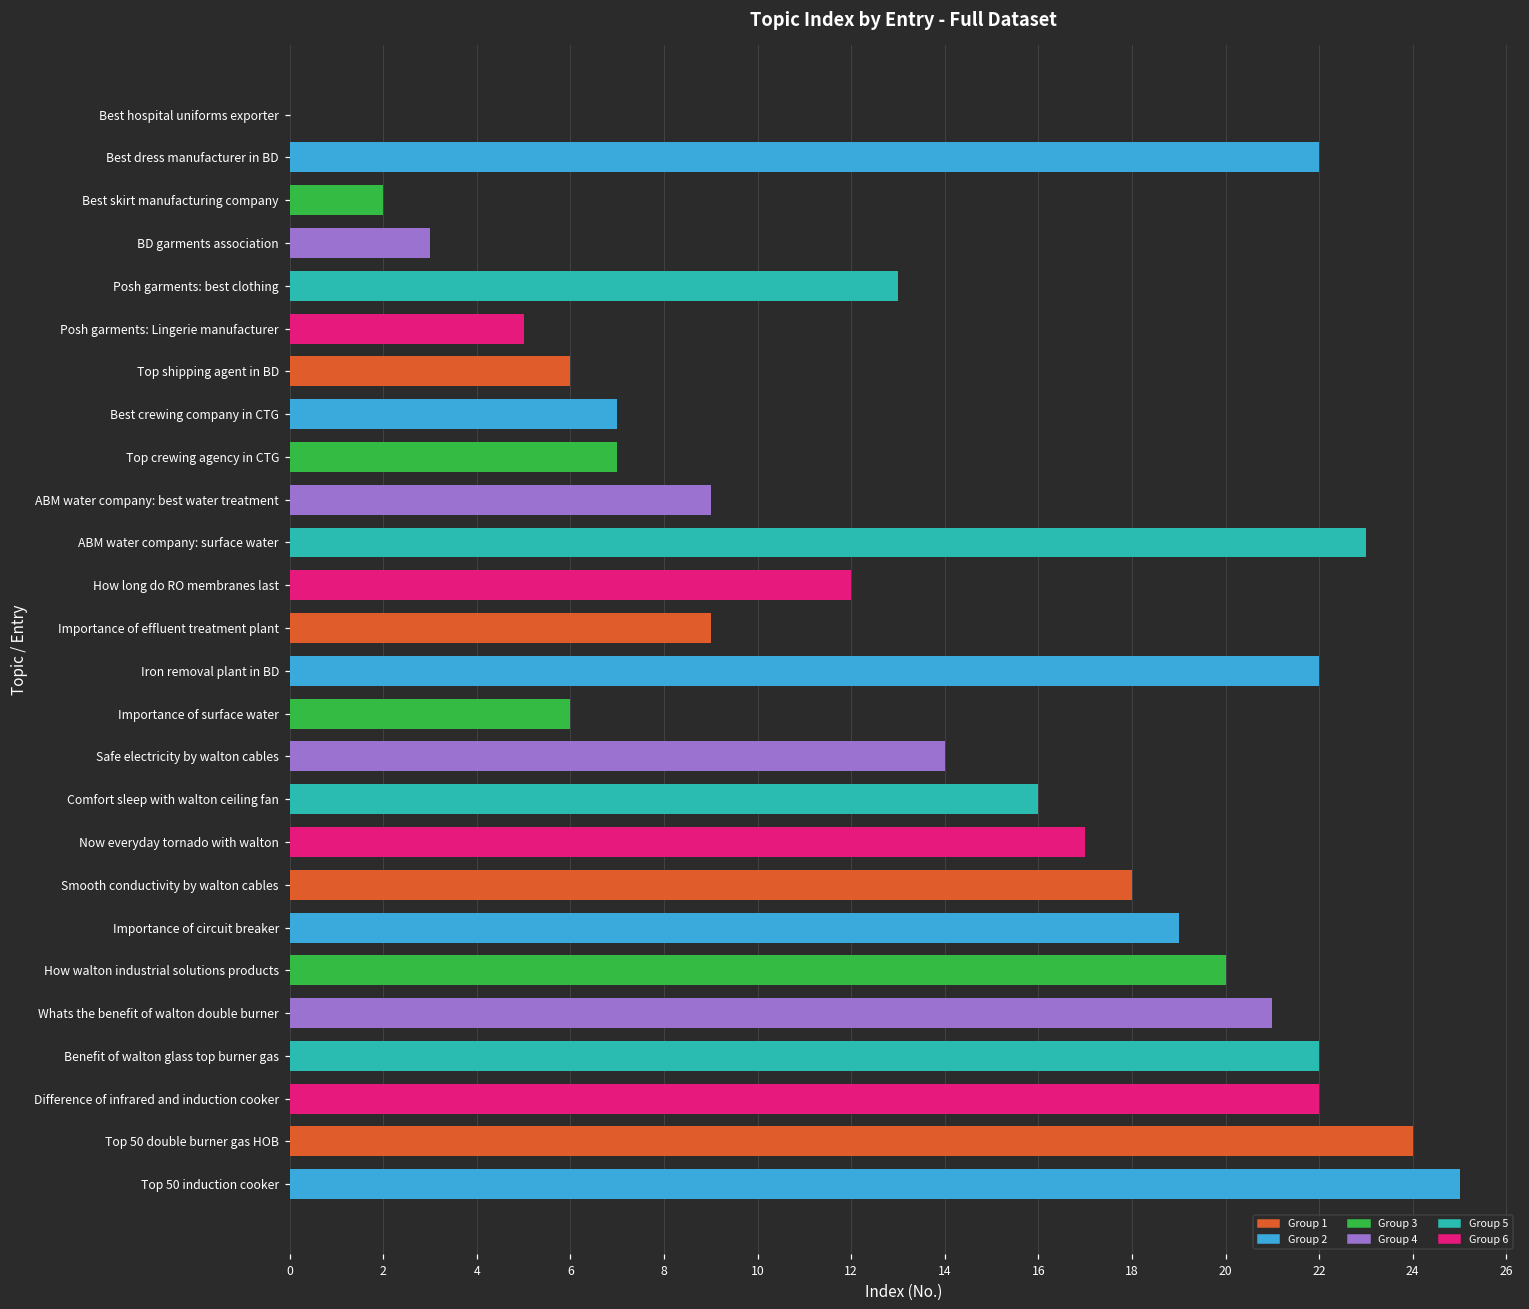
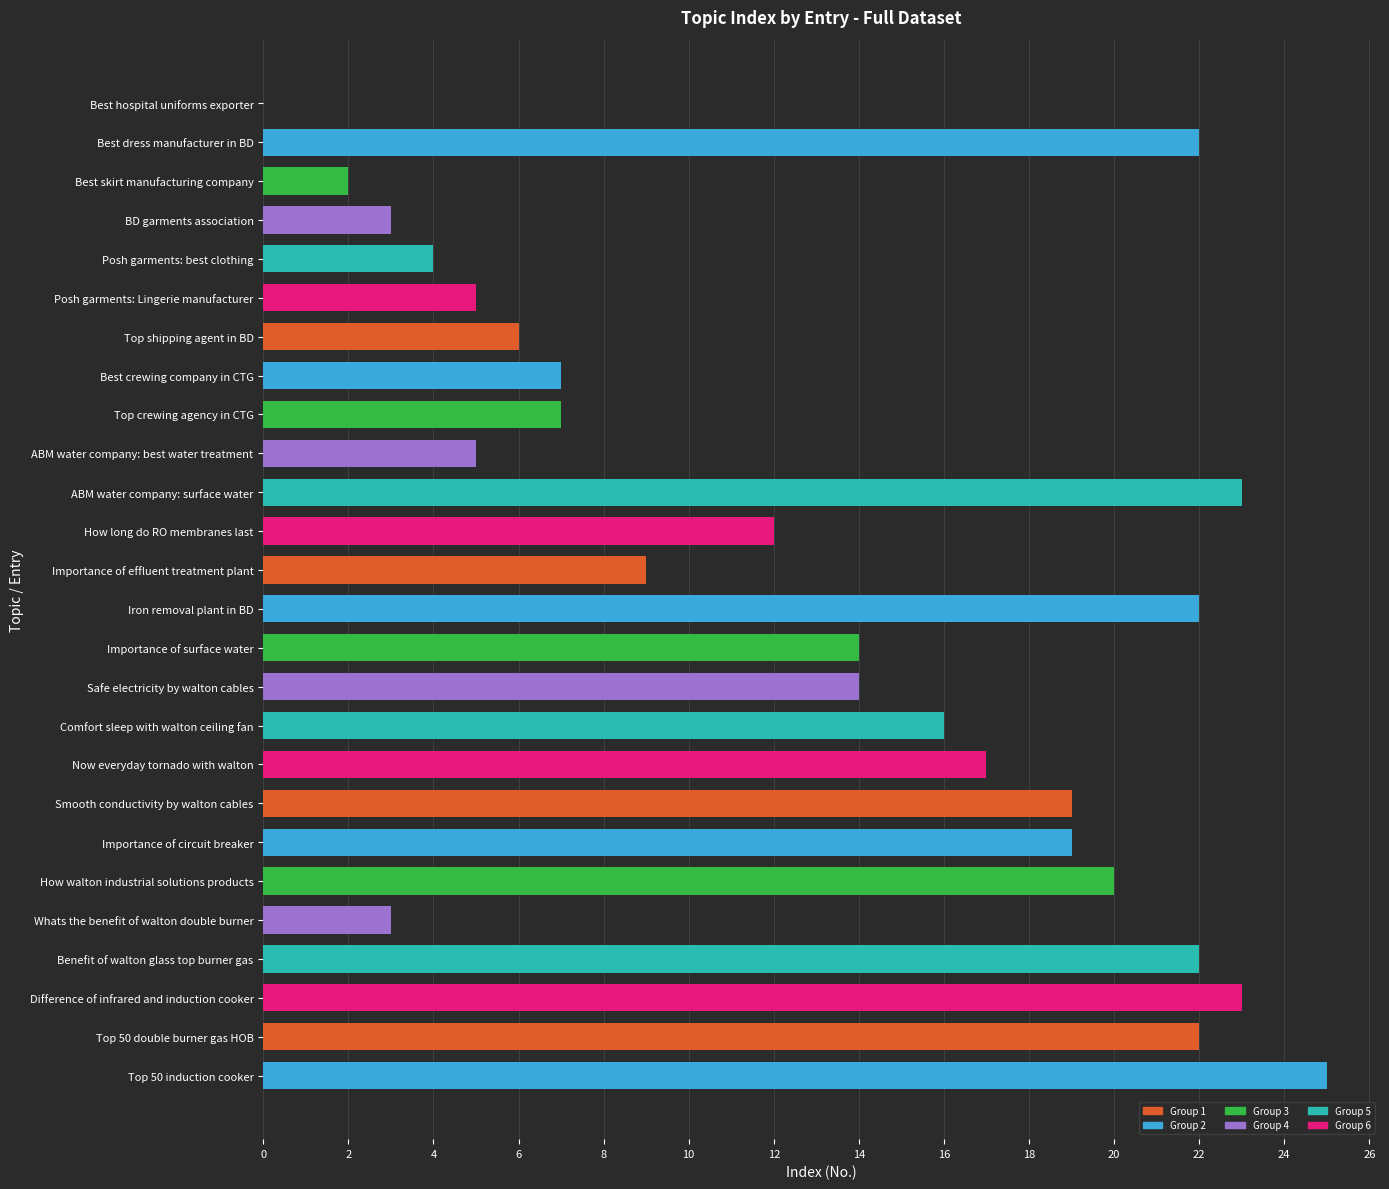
Posh garments: best clothing: 13 -> 4
ABM water company: best water treatment: 9 -> 5
Importance of surface water: 6 -> 14
Smooth conductivity by walton cables: 18 -> 19
Whats the benefit of walton double burner: 21 -> 3
Difference of infrared and induction cooker: 22 -> 23
Top 50 double burner gas HOB: 24 -> 22
